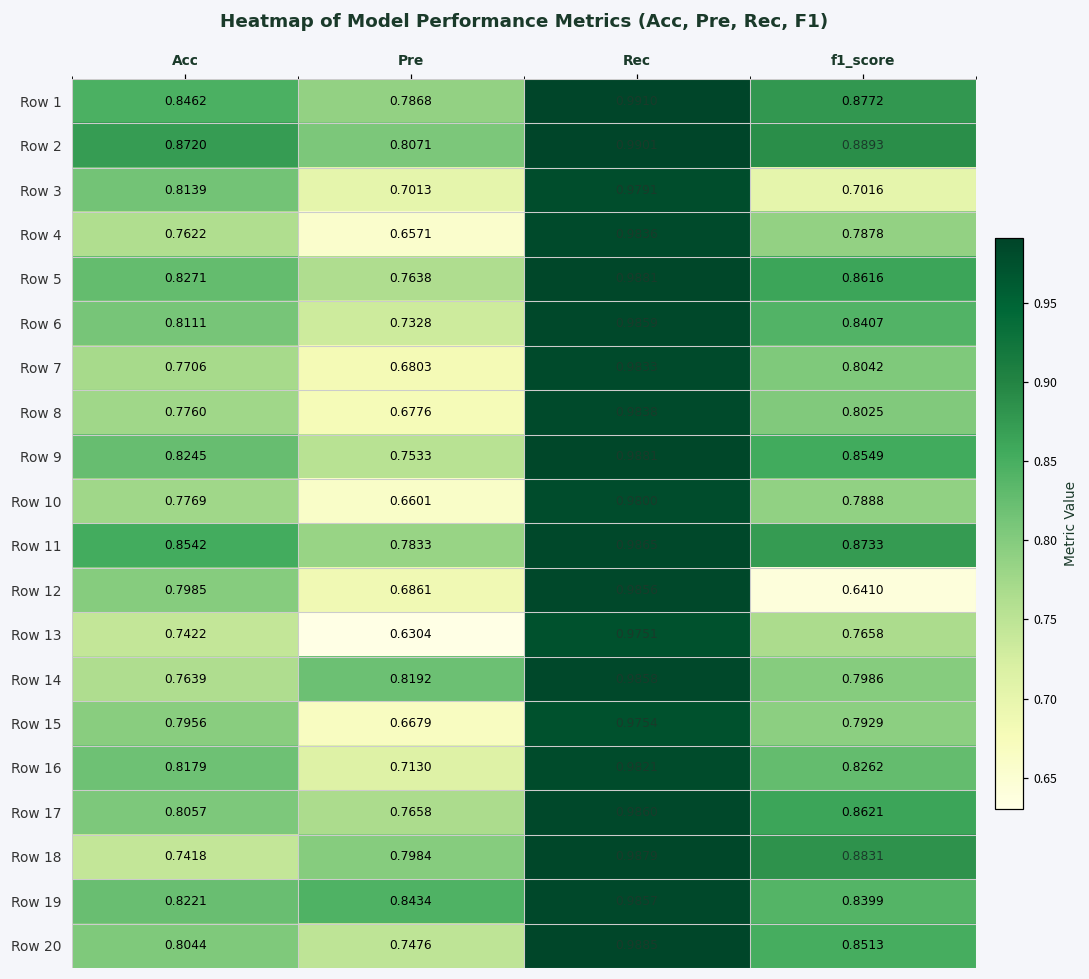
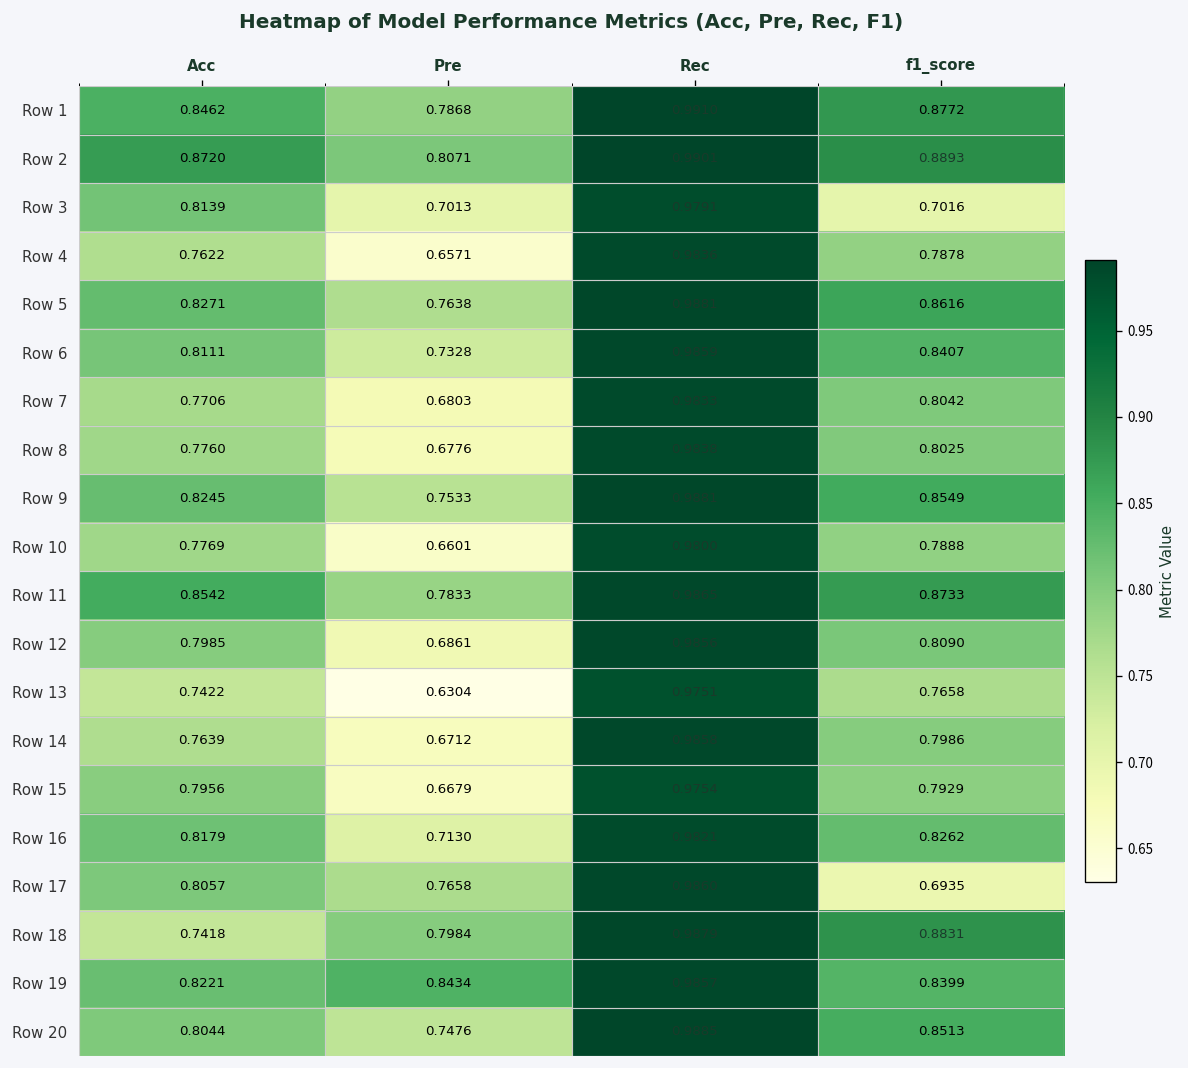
Row 12, f1_score: 0.6410 -> 0.8090
Row 14, Pre: 0.8192 -> 0.6712
Row 17, f1_score: 0.8621 -> 0.6935
